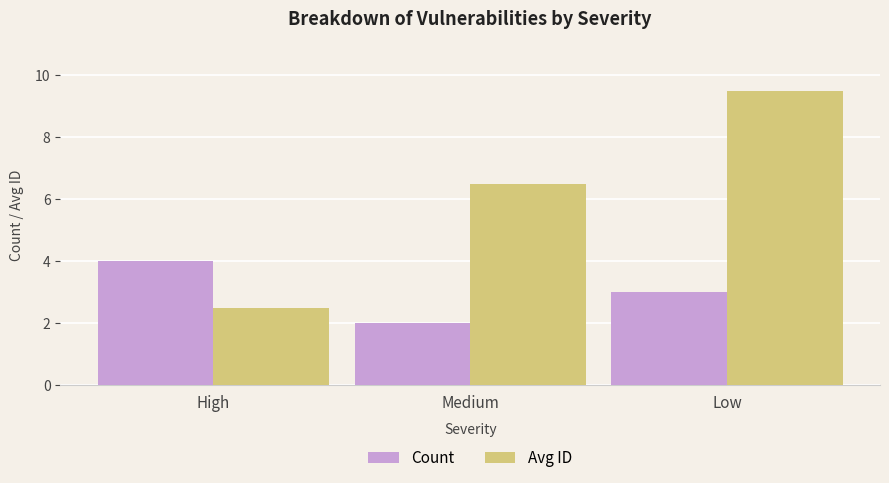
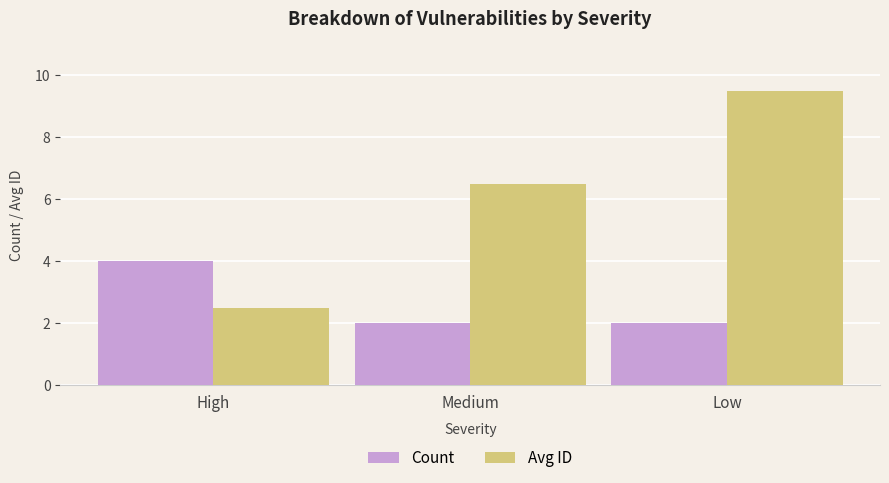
Count, Low: 3 -> 2
